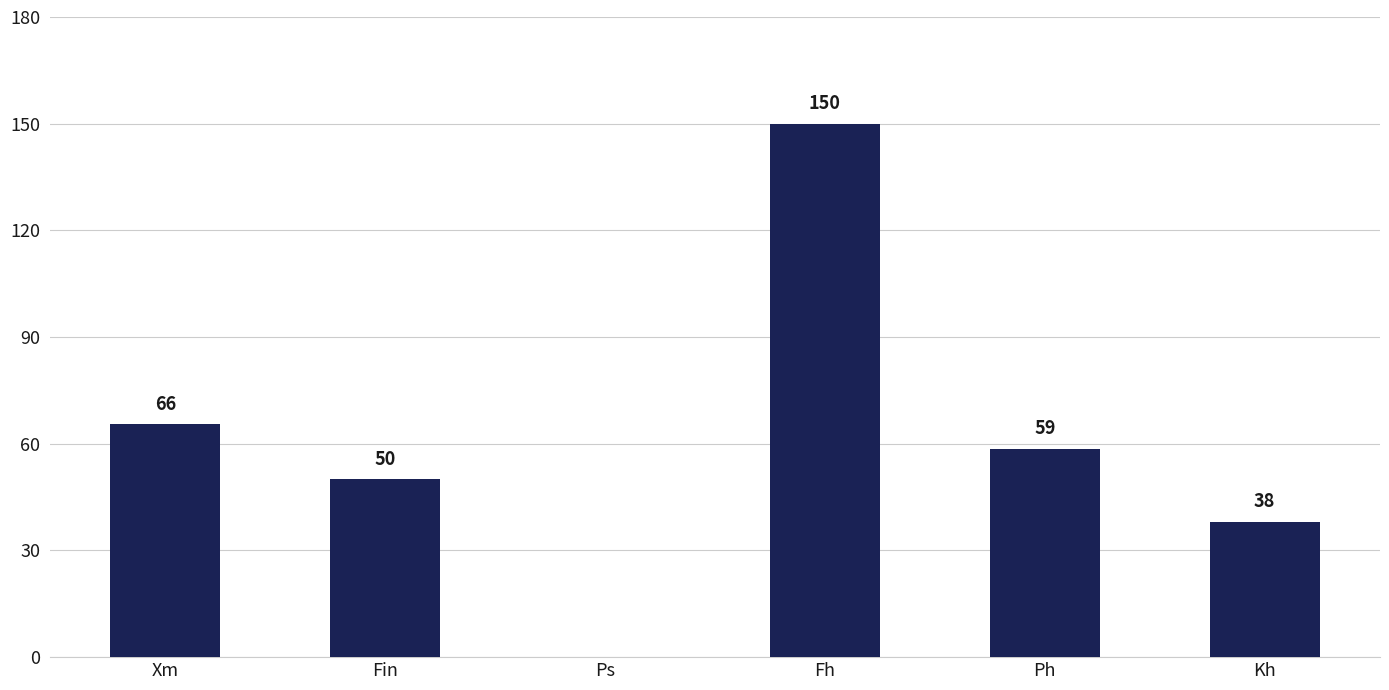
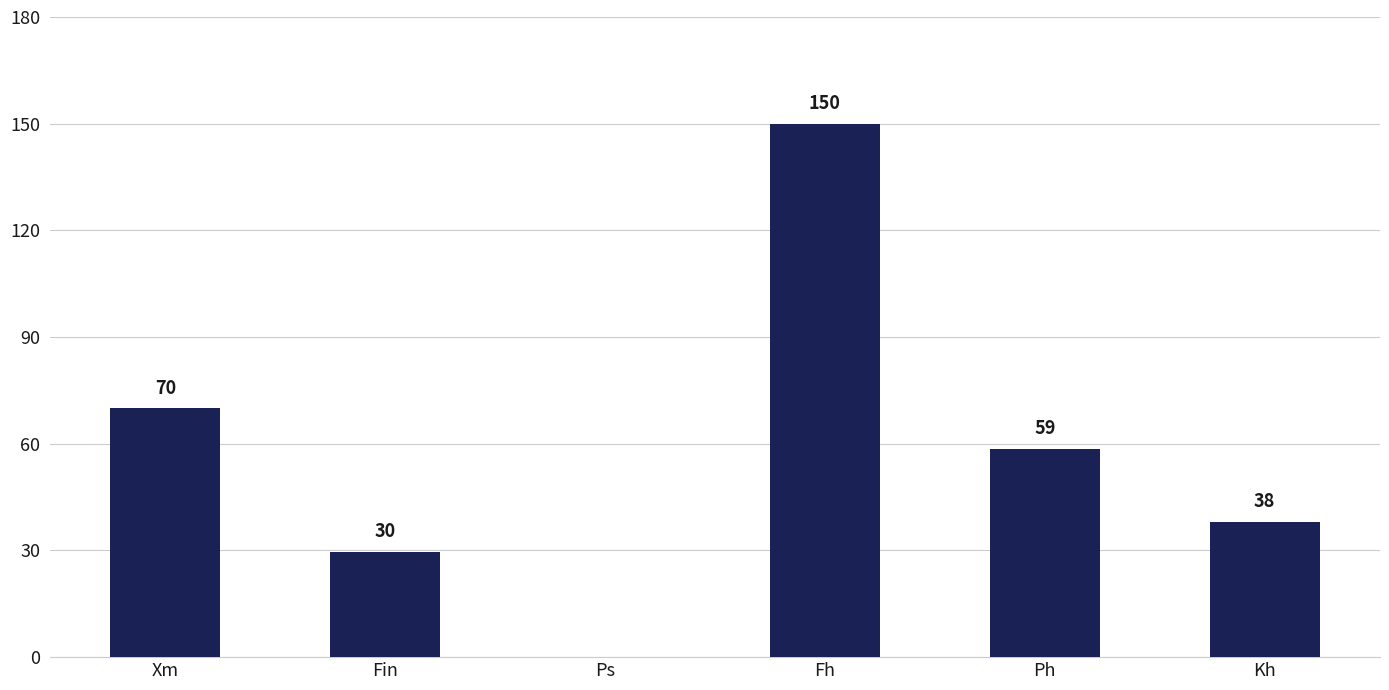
Xm: 66 -> 70
Fin: 50 -> 30
